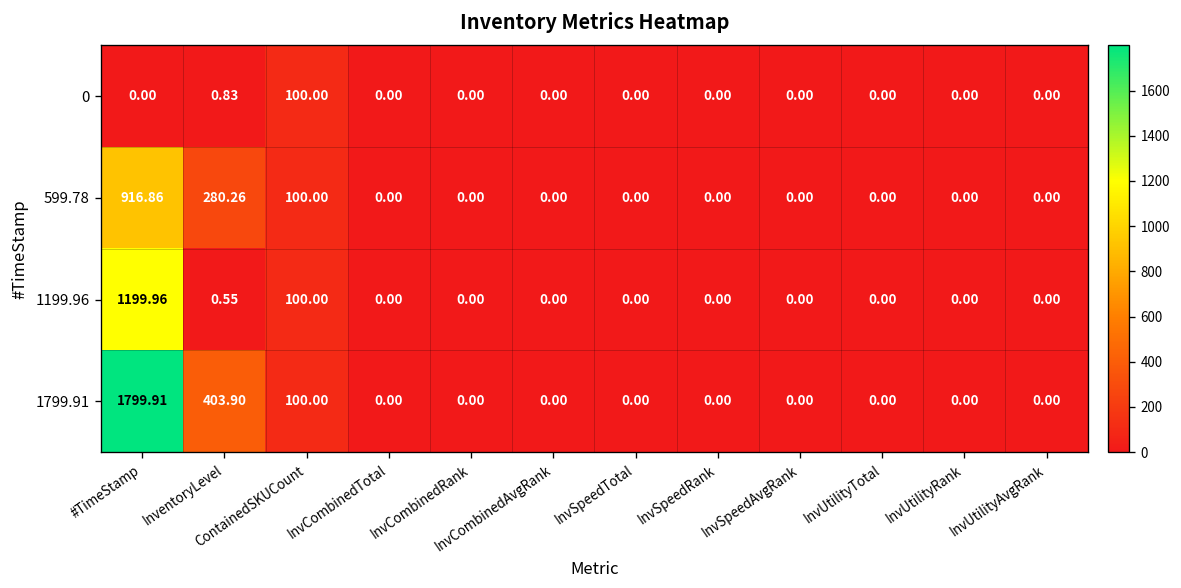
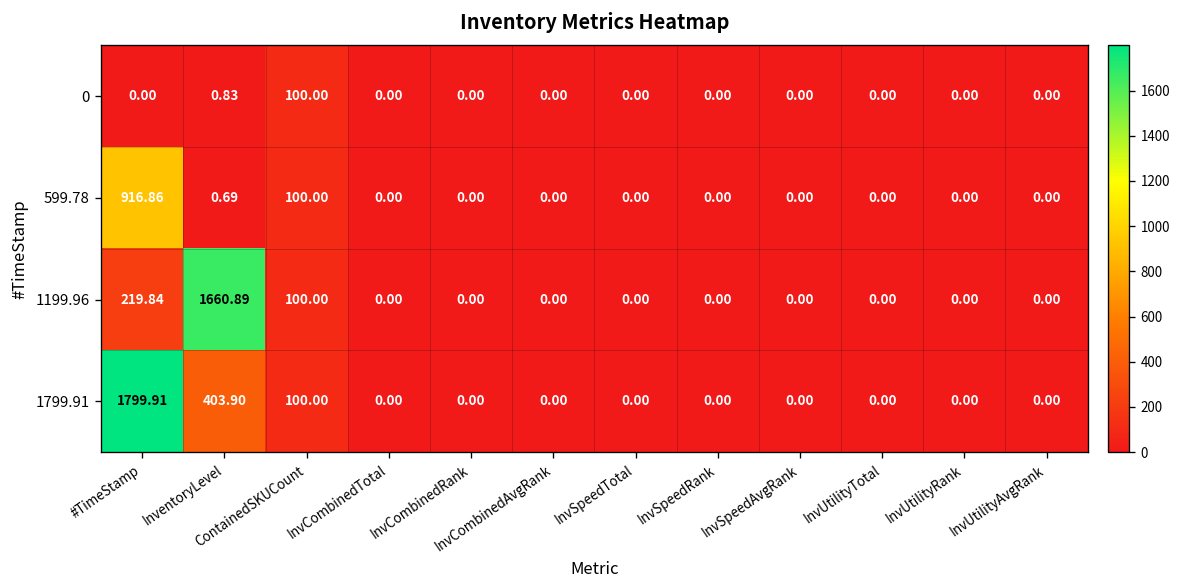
599.78, InventoryLevel: 280.26 -> 0.69
1199.96, #TimeStamp: 1199.96 -> 219.84
1199.96, InventoryLevel: 0.55 -> 1660.89
